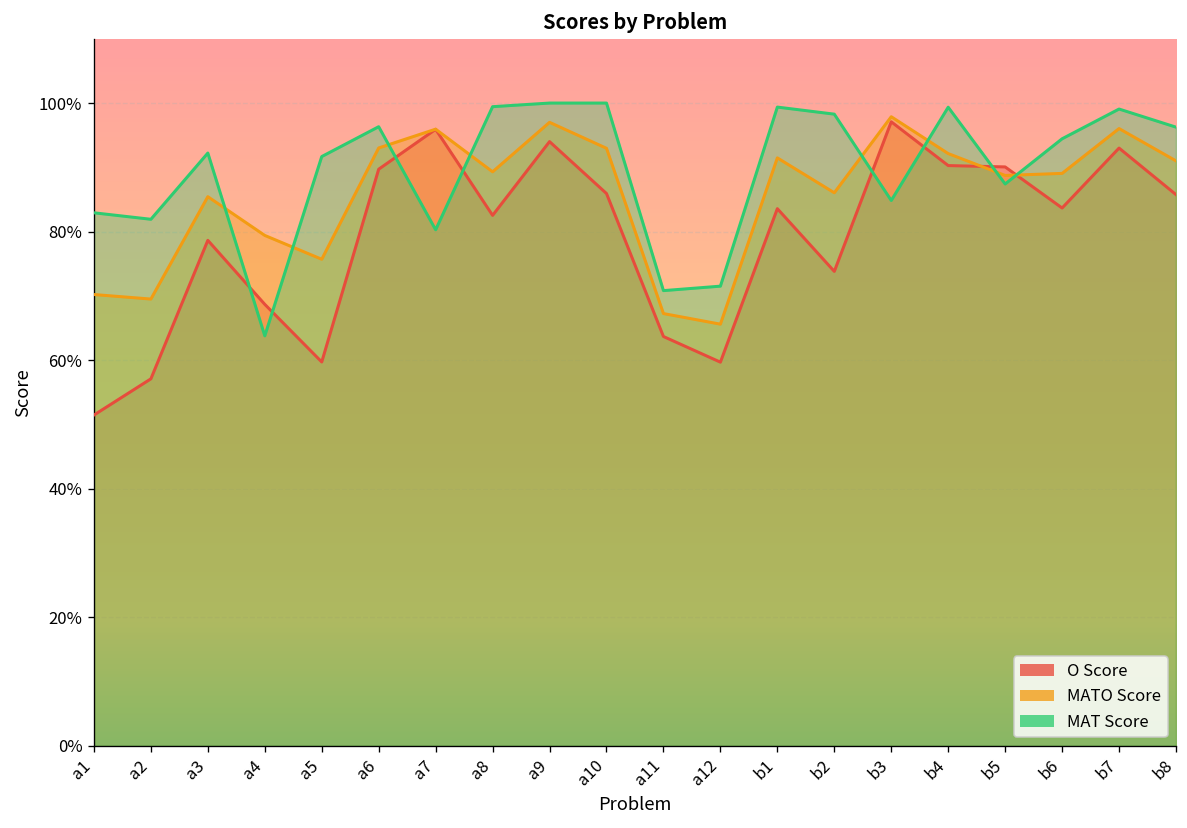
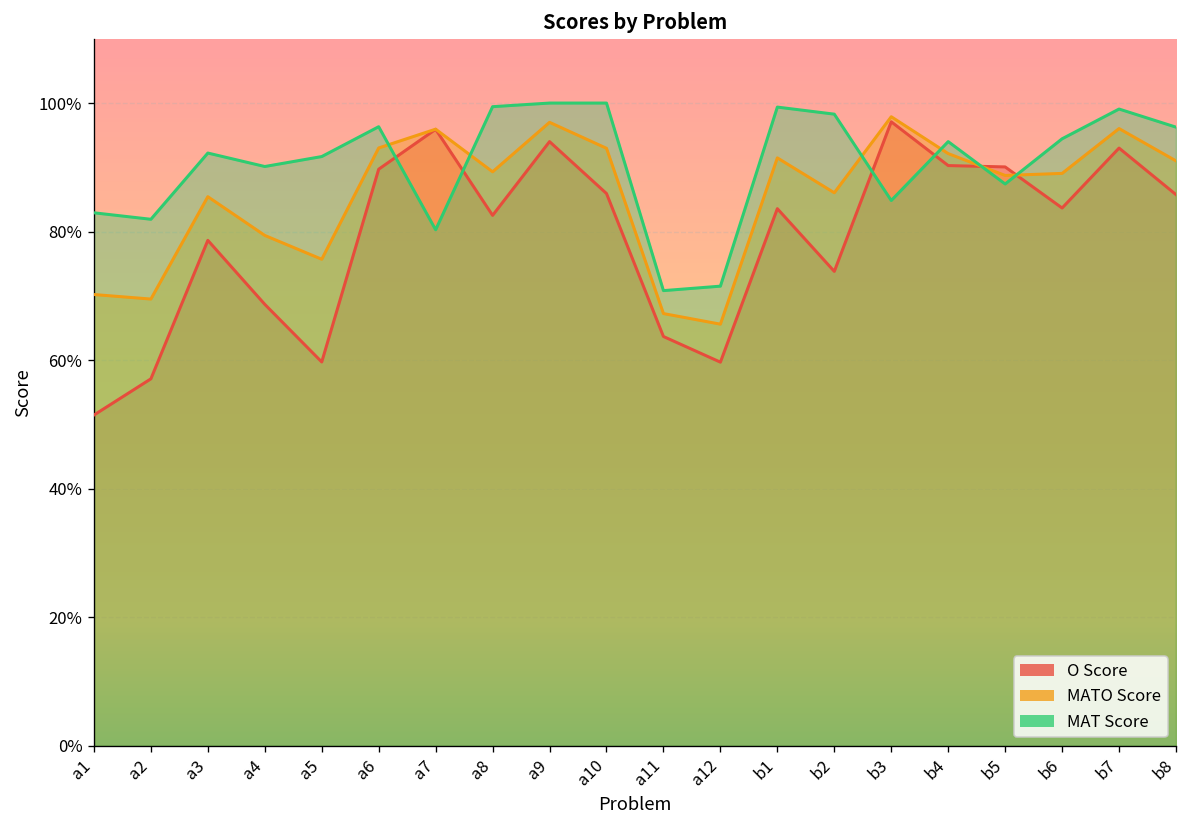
MAT Score, a4: 64% -> 90%
MAT Score, b4: 99% -> 94%
